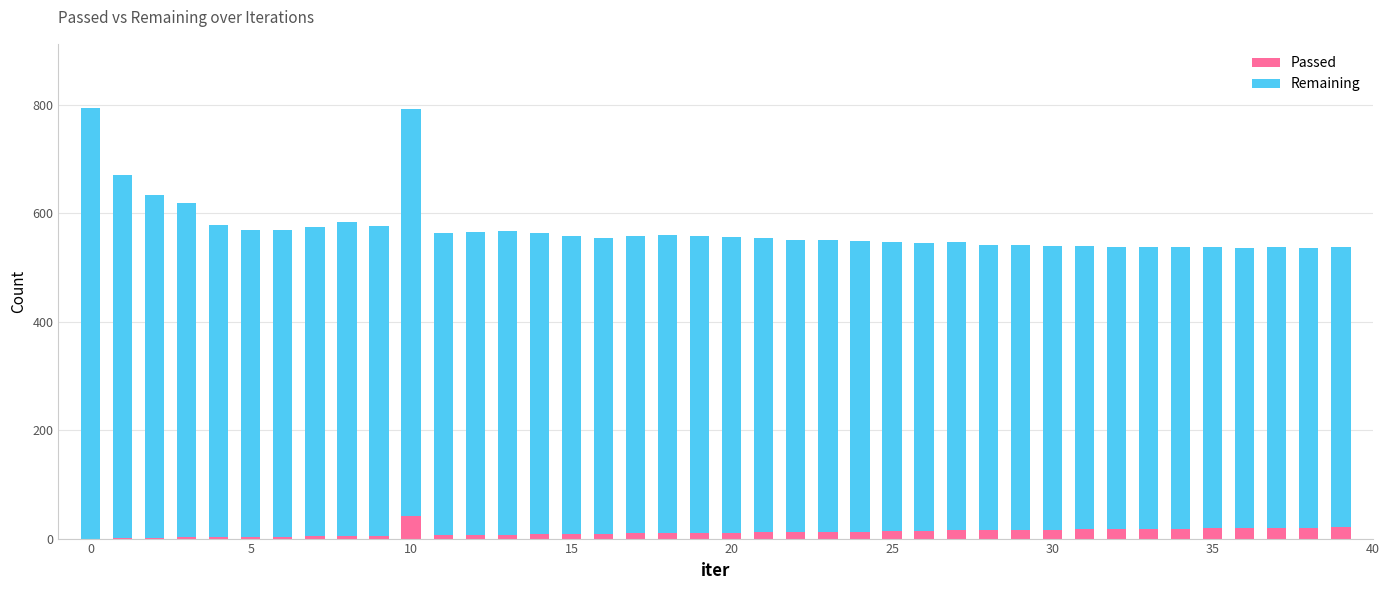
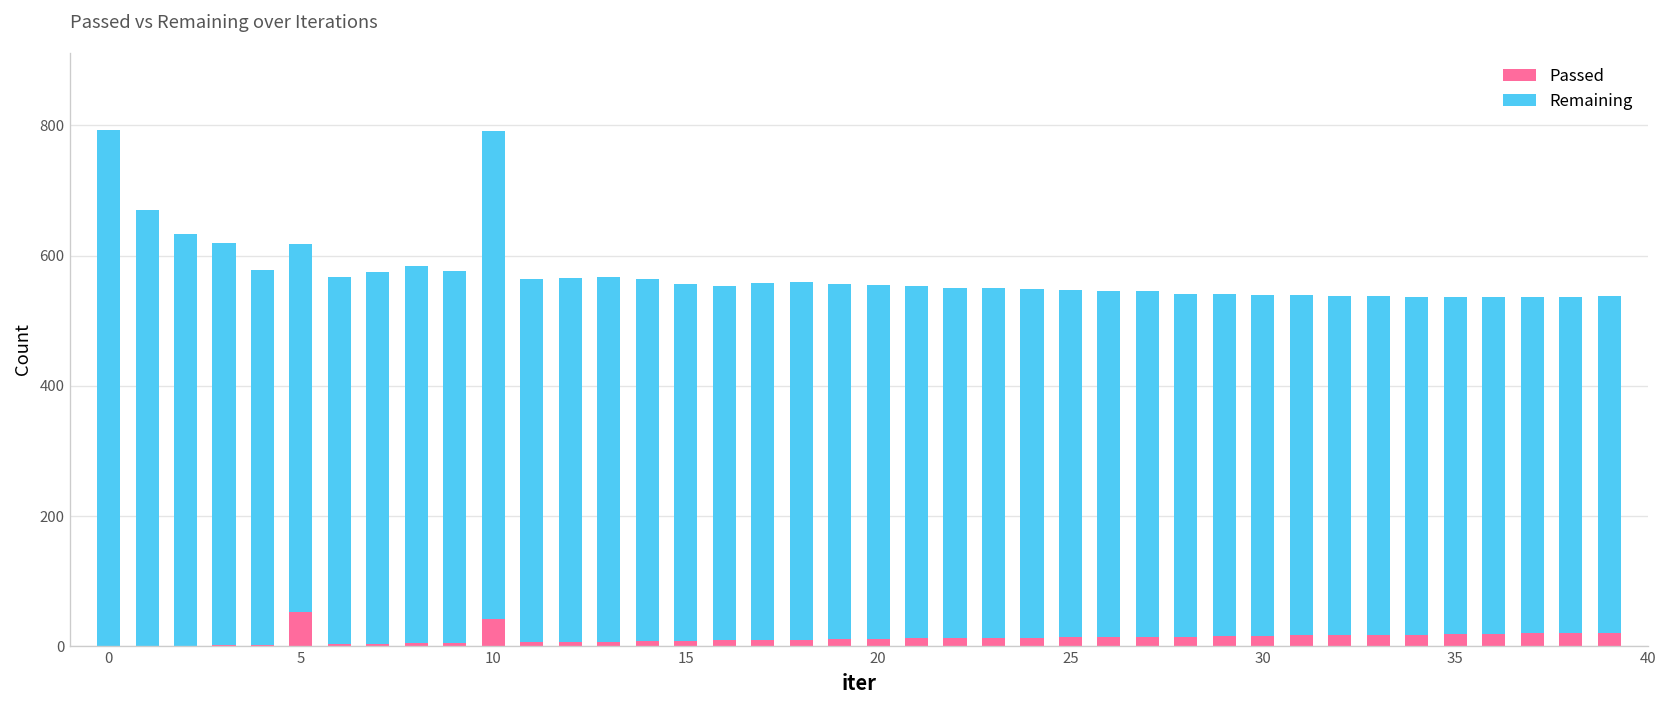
Passed, 5: 0 -> 50
